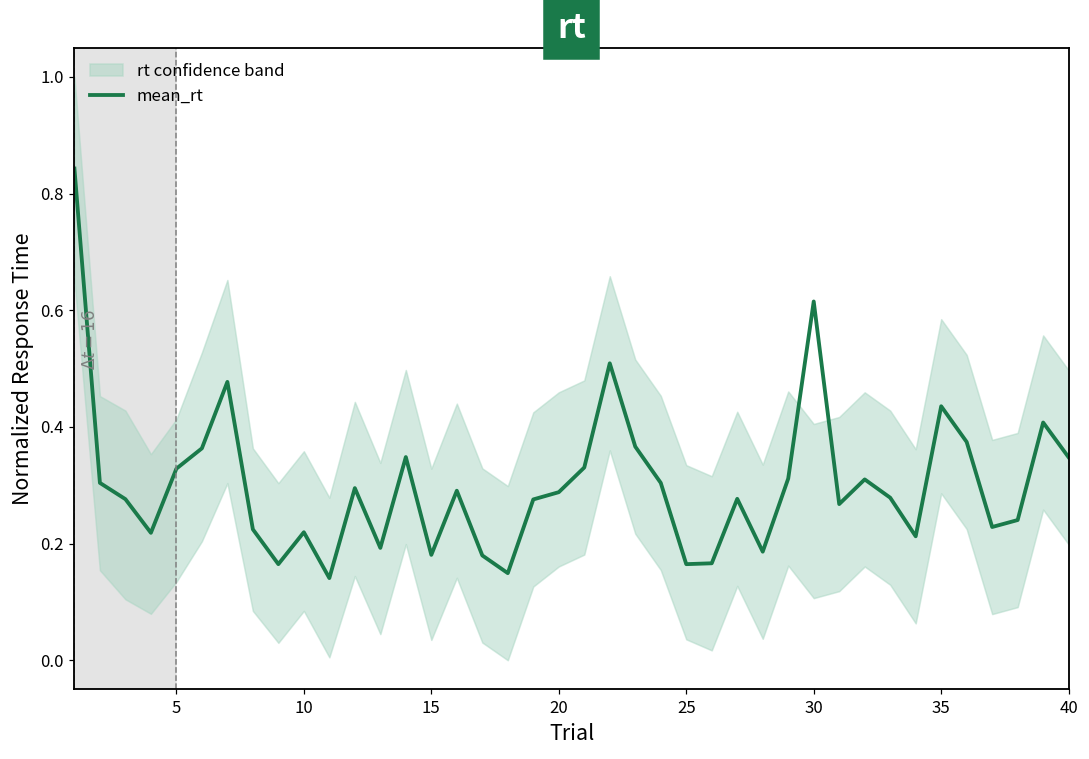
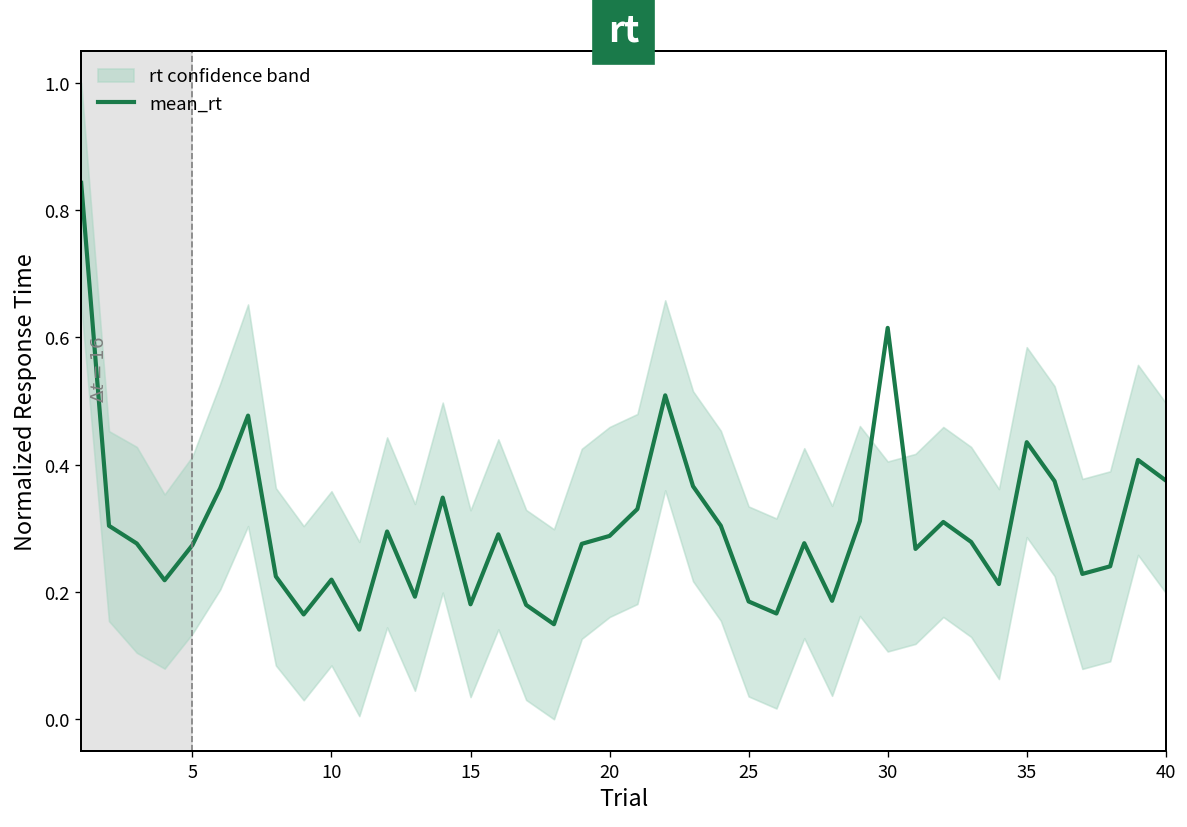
mean_rt, 5: 0.33 -> 0.27
mean_rt, 25: 0.16 -> 0.19
mean_rt, 40: 0.35 -> 0.38
